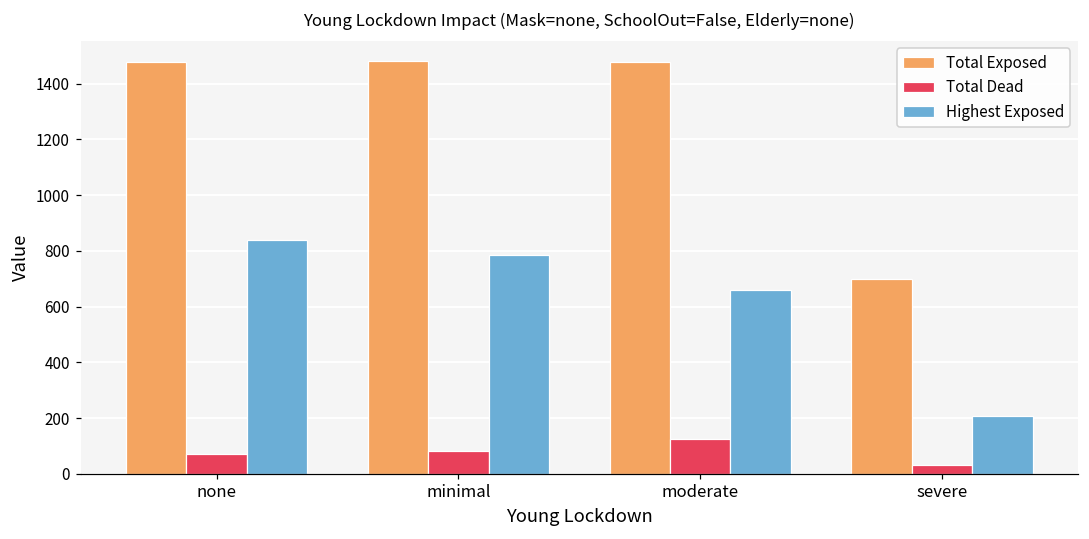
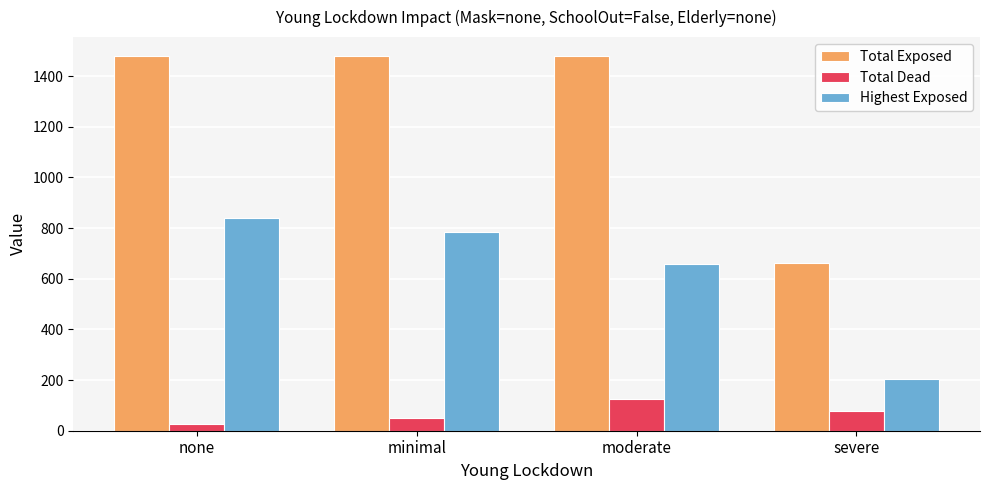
Total Dead, none: 70 -> 30
Total Dead, minimal: 80 -> 50
Total Exposed, severe: 700 -> 660
Total Dead, severe: 30 -> 80
